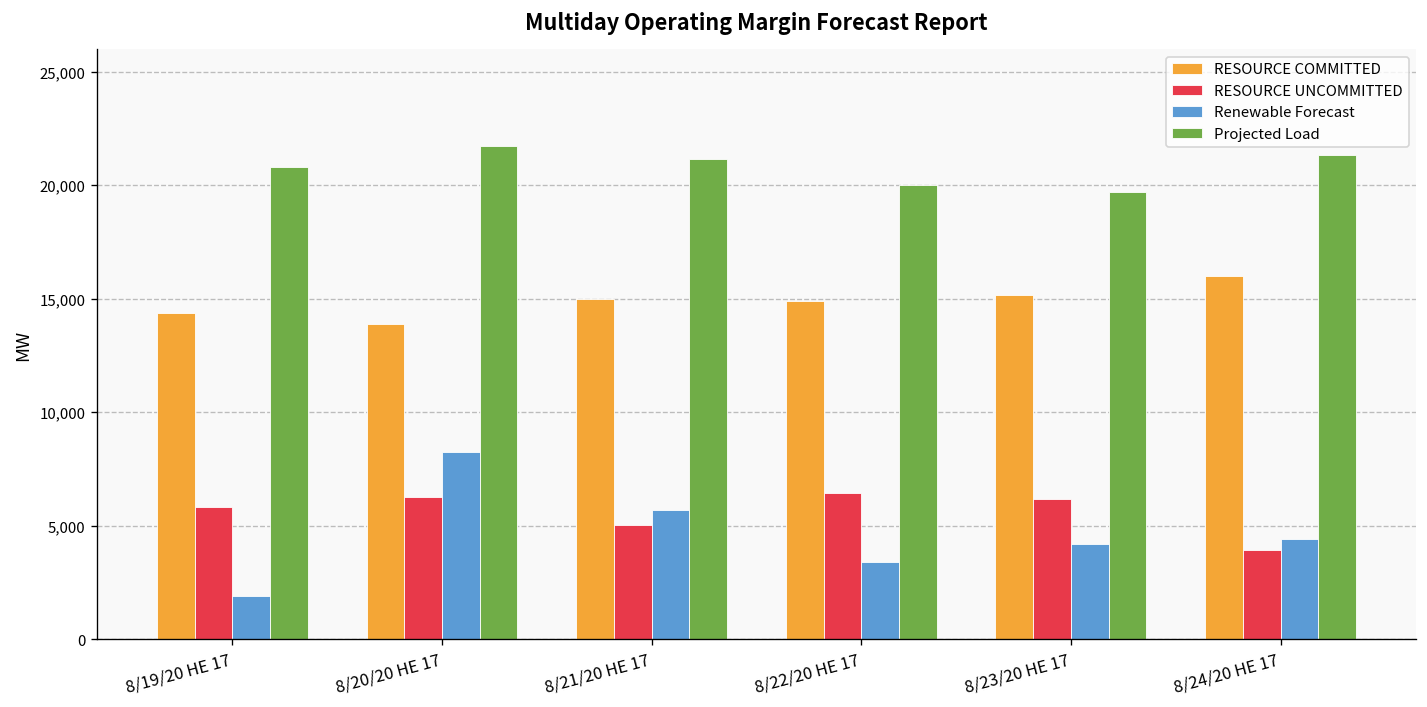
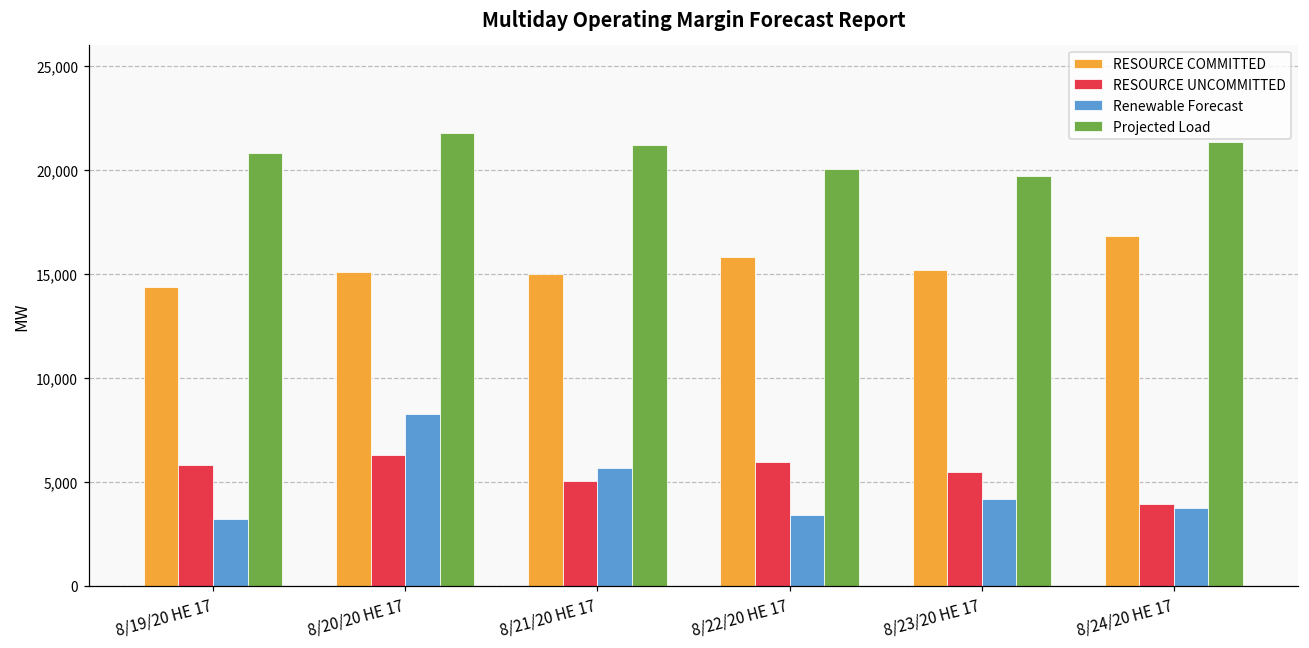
Renewable Forecast, 8/19/20 HE 17: 1,900 -> 3,200
RESOURCE COMMITTED, 8/20/20 HE 17: 13,900 -> 15,100
RESOURCE COMMITTED, 8/22/20 HE 17: 14,900 -> 15,800
RESOURCE UNCOMMITTED, 8/22/20 HE 17: 6,400 -> 5,900
RESOURCE UNCOMMITTED, 8/23/20 HE 17: 6,200 -> 5,500
RESOURCE COMMITTED, 8/24/20 HE 17: 16,000 -> 16,800
Renewable Forecast, 8/24/20 HE 17: 4,400 -> 3,800
